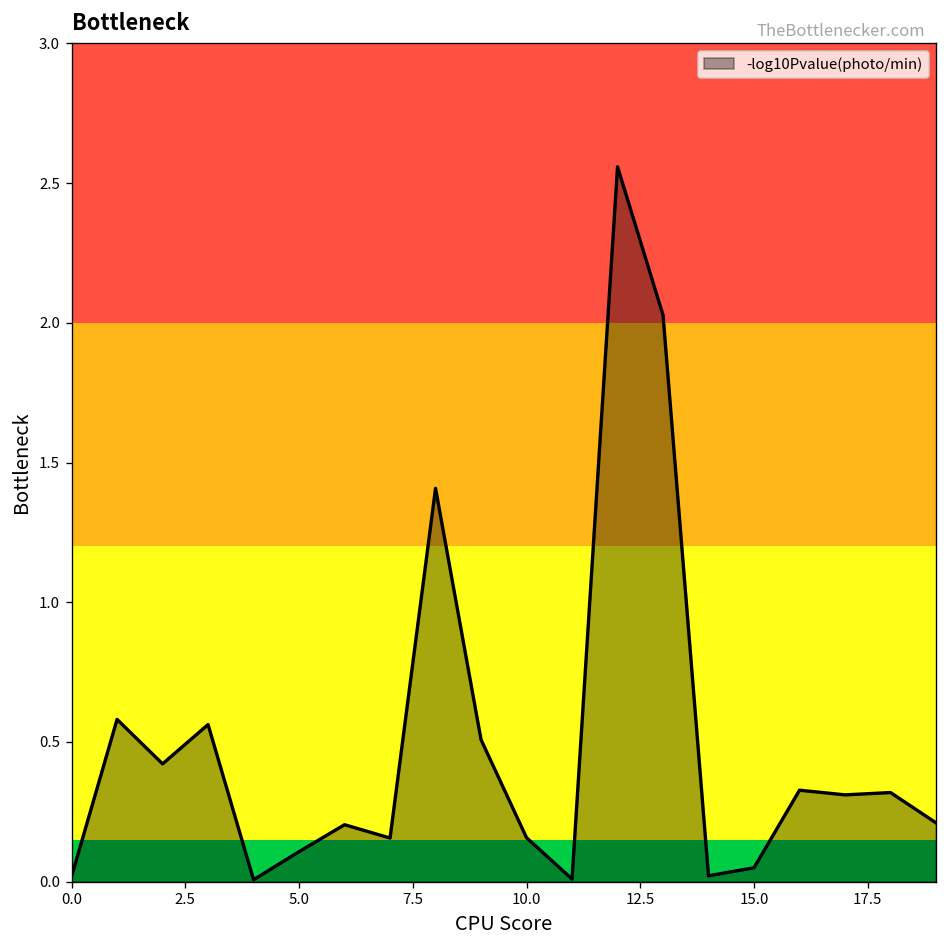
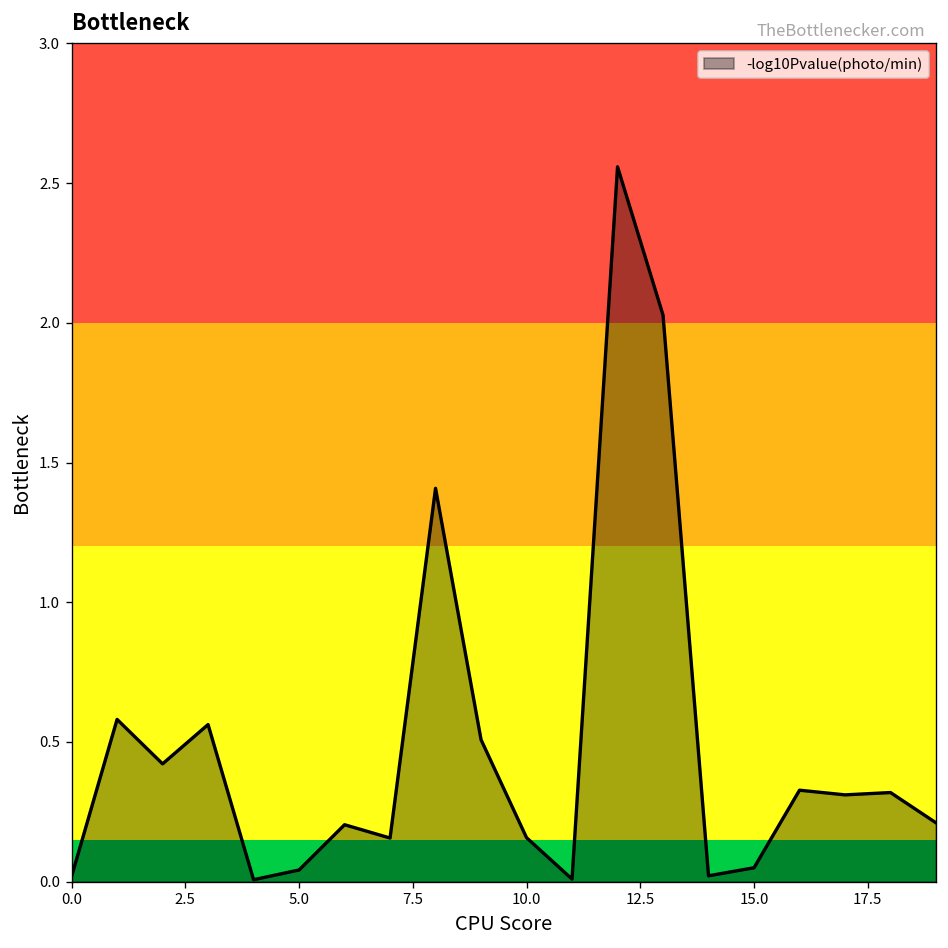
5.0: 0.11 -> 0.04
